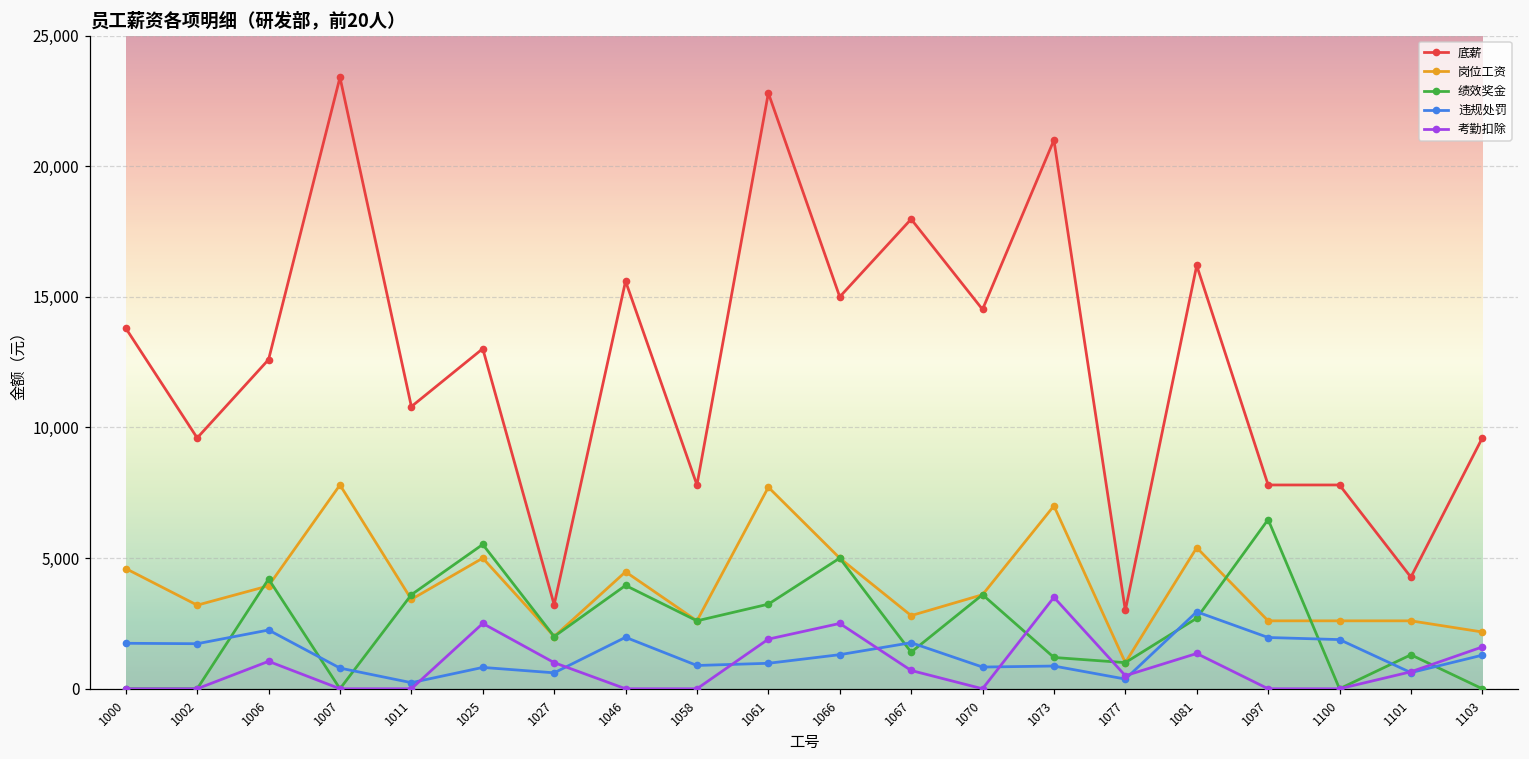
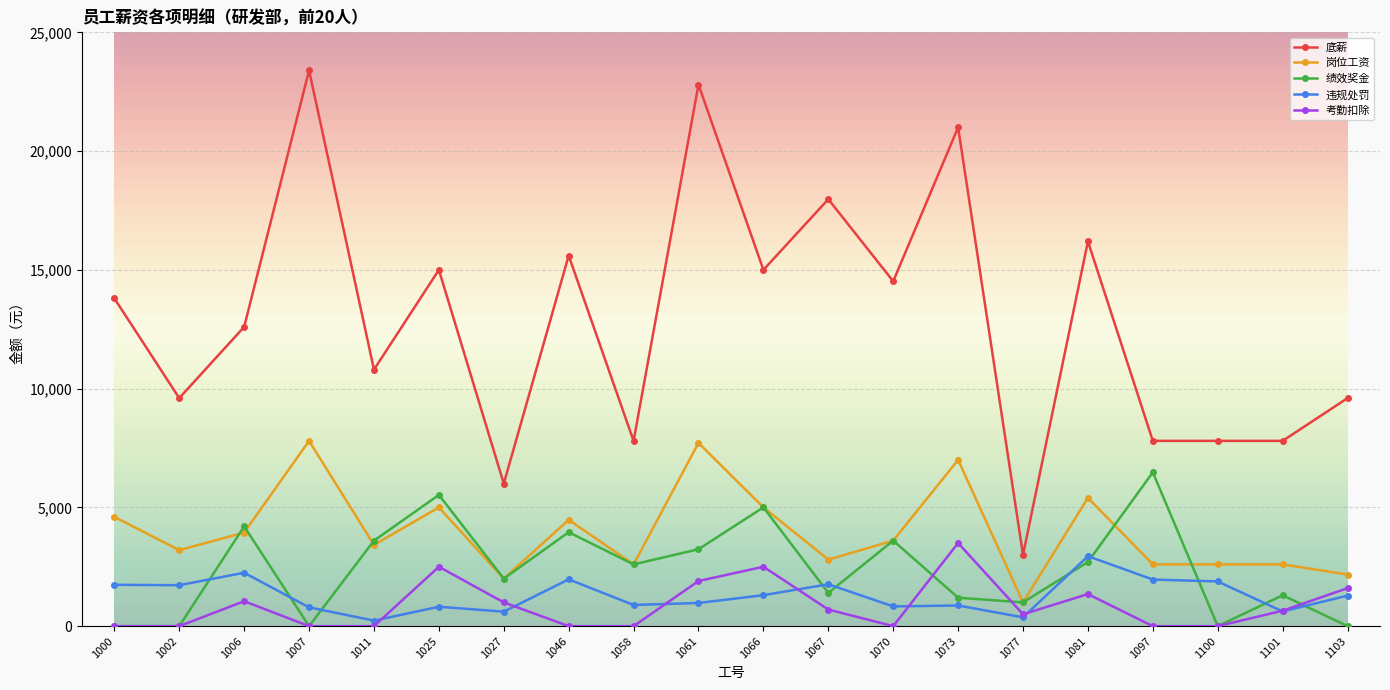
底薪, 1025: 13,000 -> 15,000
底薪, 1027: 3,200 -> 6,000
底薪, 1101: 4,300 -> 7,800
